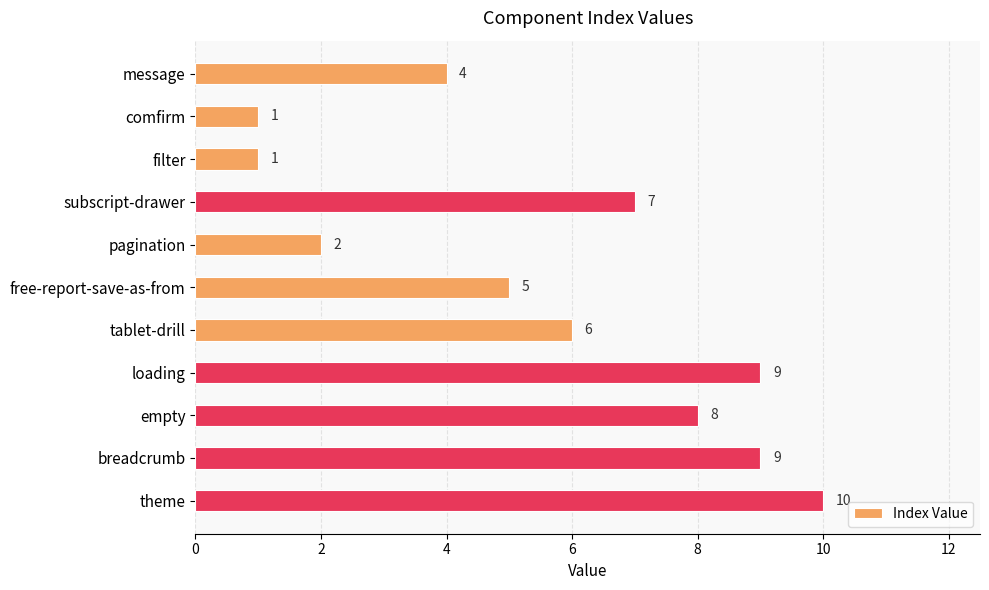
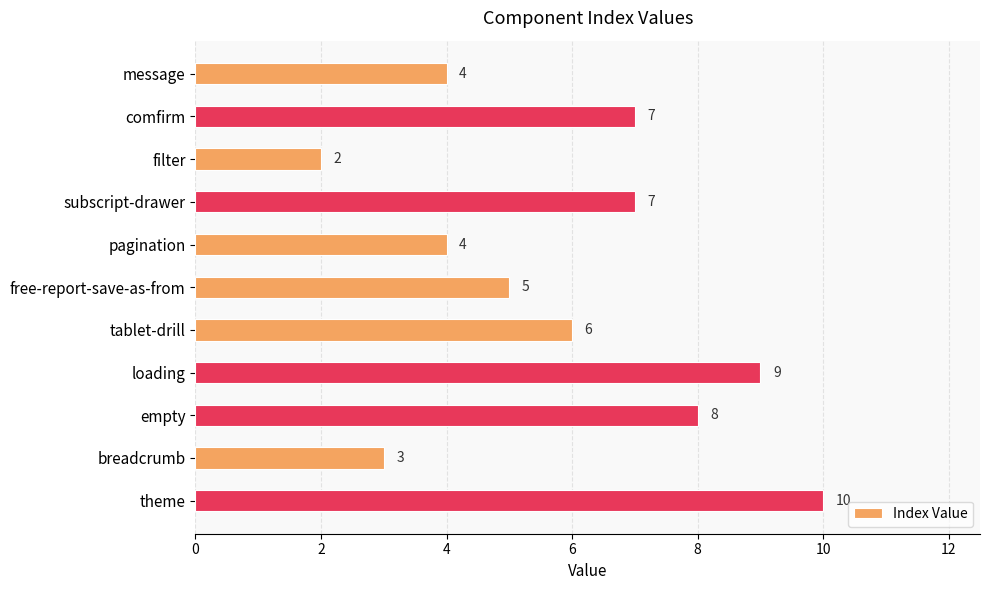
comfirm: 1 -> 7
filter: 1 -> 2
pagination: 2 -> 4
breadcrumb: 9 -> 3
